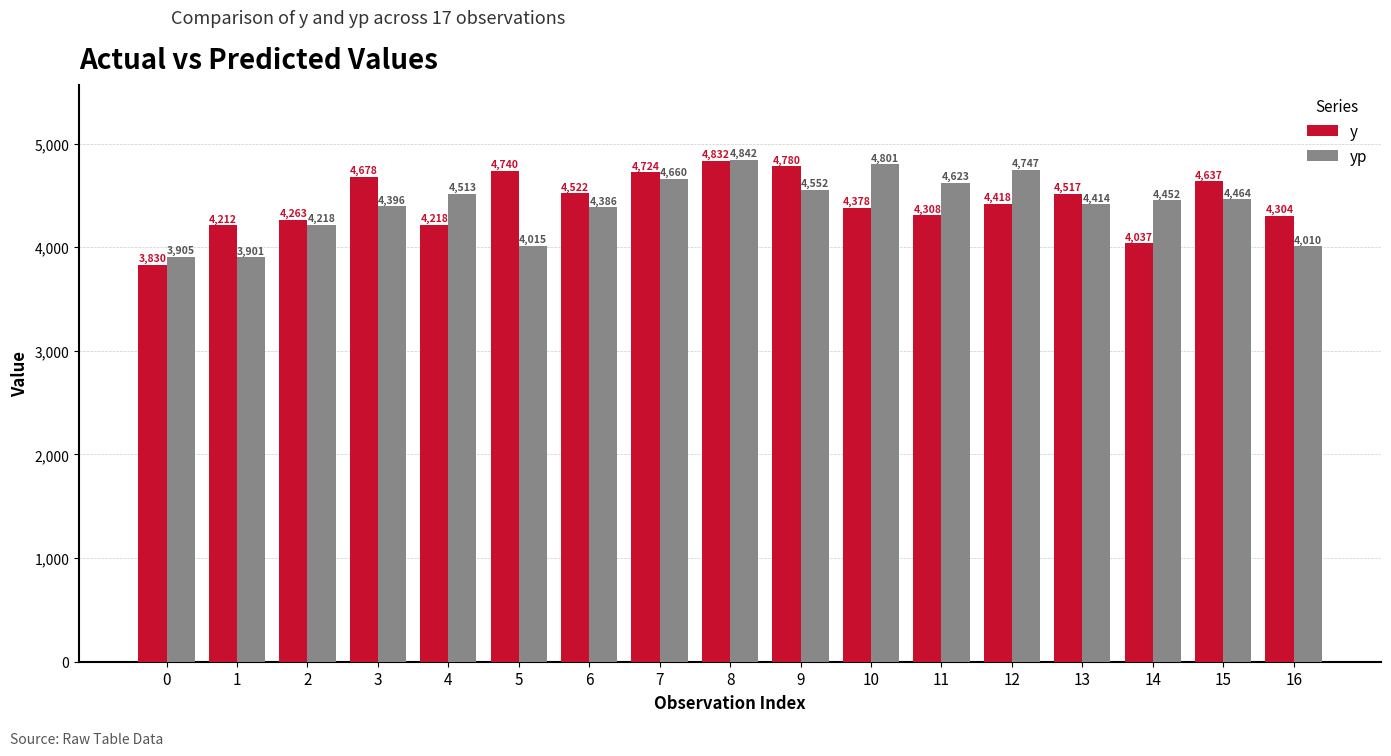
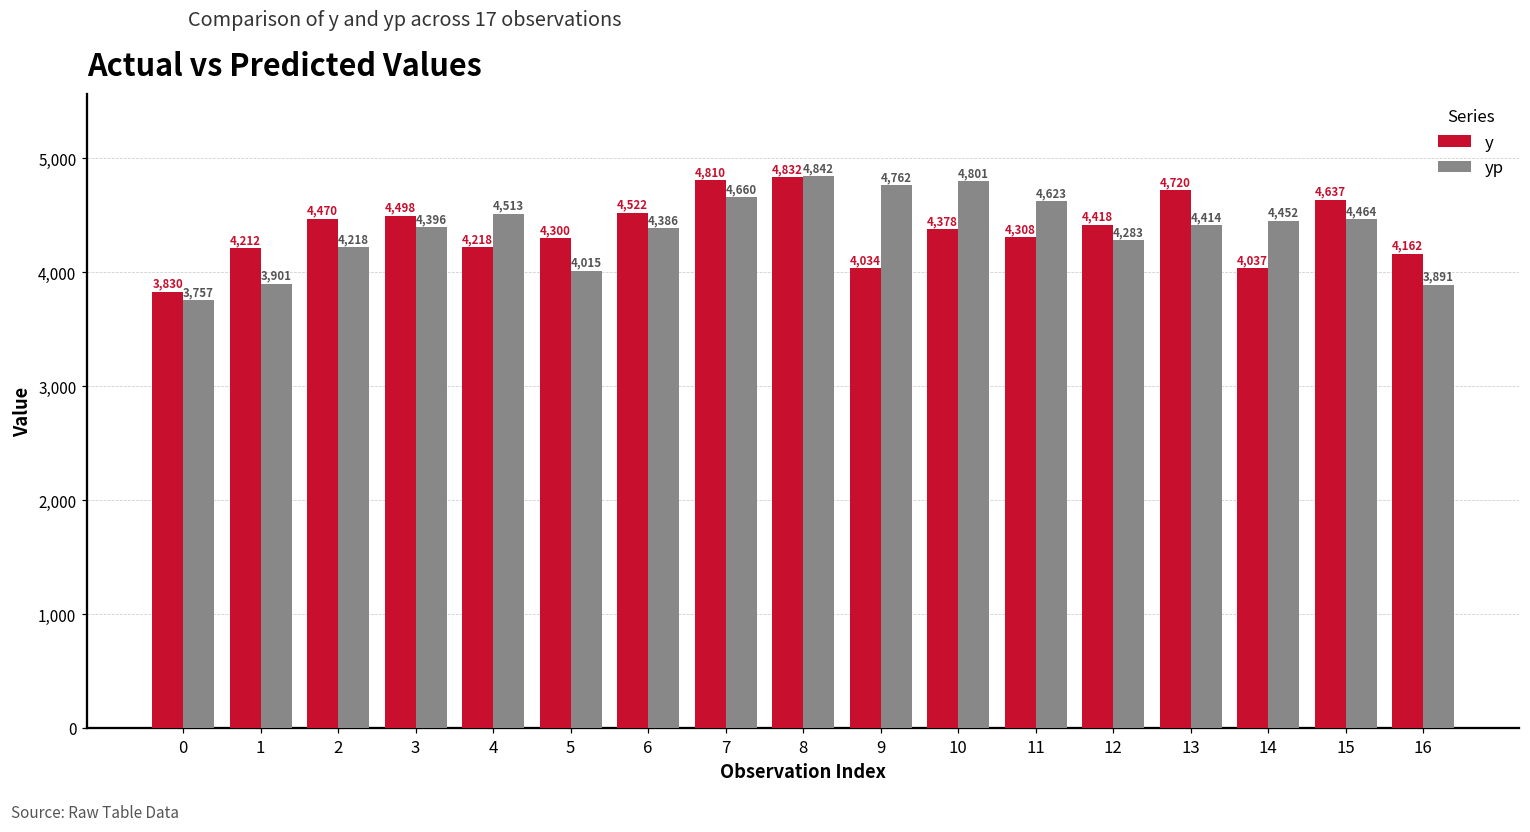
yp, 0: 3,905 -> 3,757
y, 2: 4,263 -> 4,470
y, 3: 4,678 -> 4,498
y, 5: 4,740 -> 4,300
y, 7: 4,724 -> 4,810
y, 9: 4,780 -> 4,034
yp, 9: 4,552 -> 4,762
yp, 12: 4,747 -> 4,283
y, 13: 4,517 -> 4,720
y, 16: 4,304 -> 4,162
yp, 16: 4,010 -> 3,891
